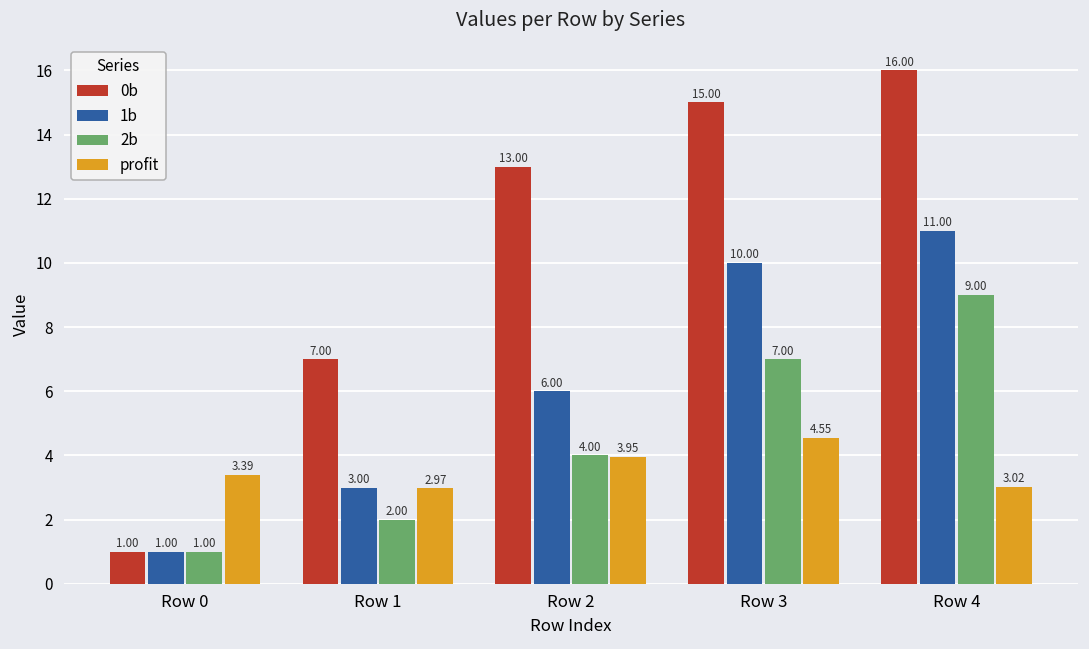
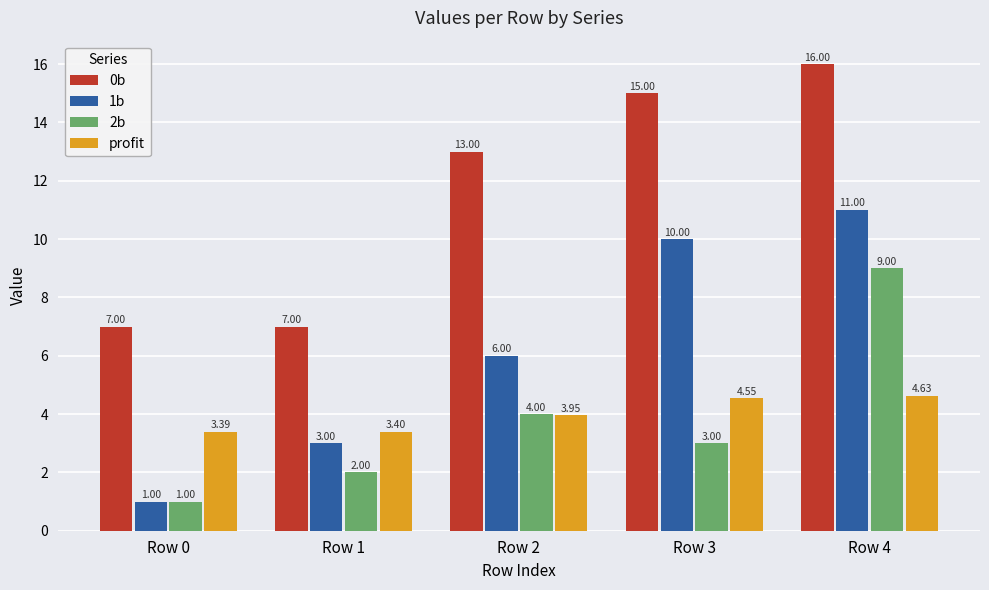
0b, Row 0: 1.00 -> 7.00
profit, Row 1: 2.97 -> 3.40
2b, Row 3: 7.00 -> 3.00
profit, Row 4: 3.02 -> 4.63
